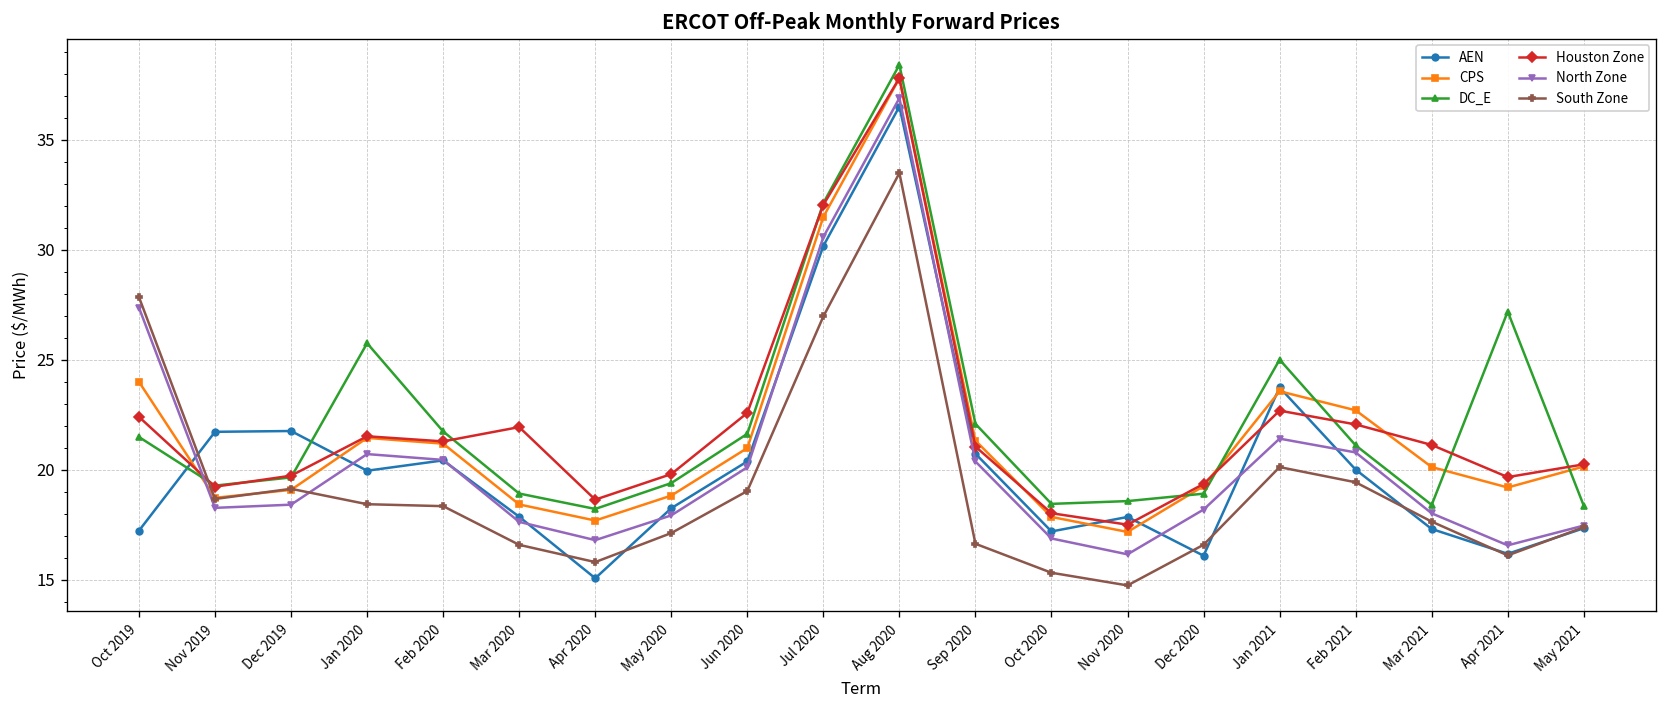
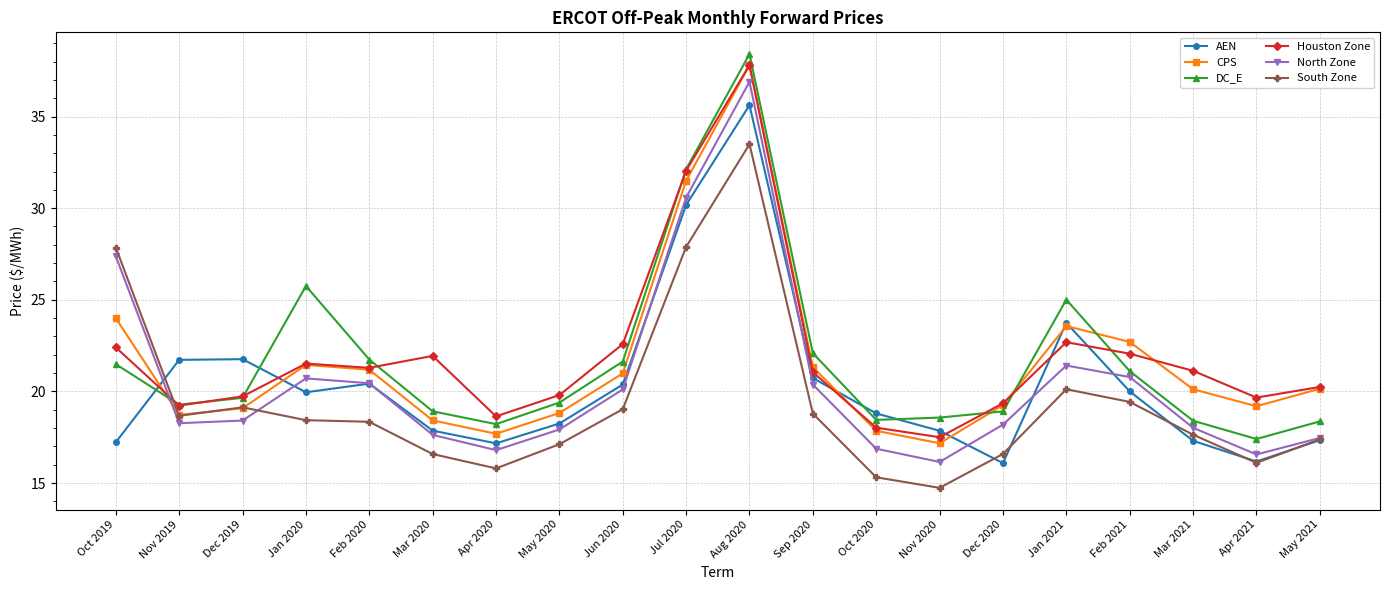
AEN, Apr 2020: 15.1 -> 17.2
South Zone, Jul 2020: 27.0 -> 27.9
AEN, Aug 2020: 36.5 -> 35.6
South Zone, Sep 2020: 16.6 -> 18.8
AEN, Oct 2020: 17.2 -> 18.8
DC_E, Apr 2021: 27.2 -> 17.4
